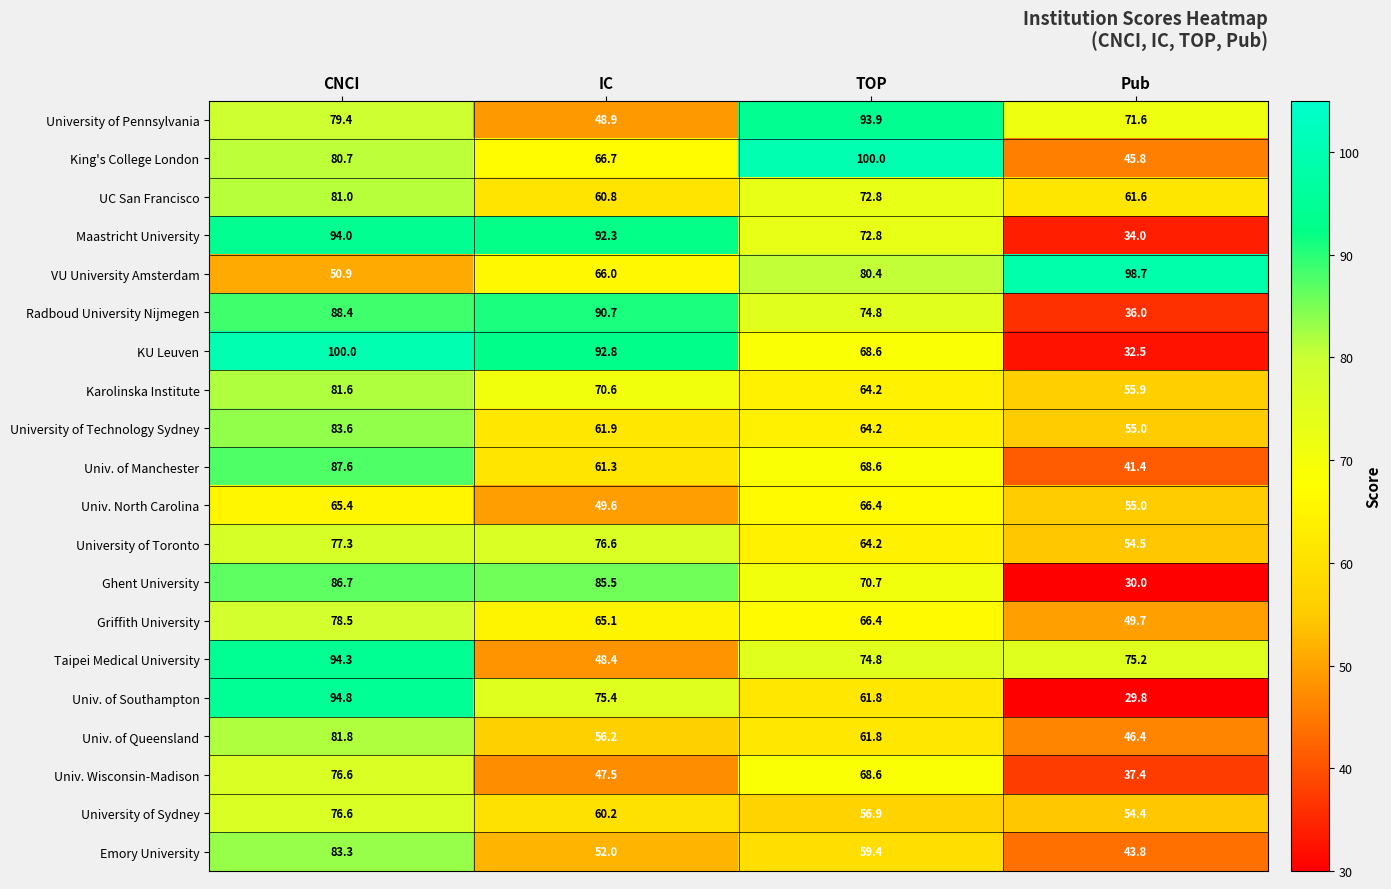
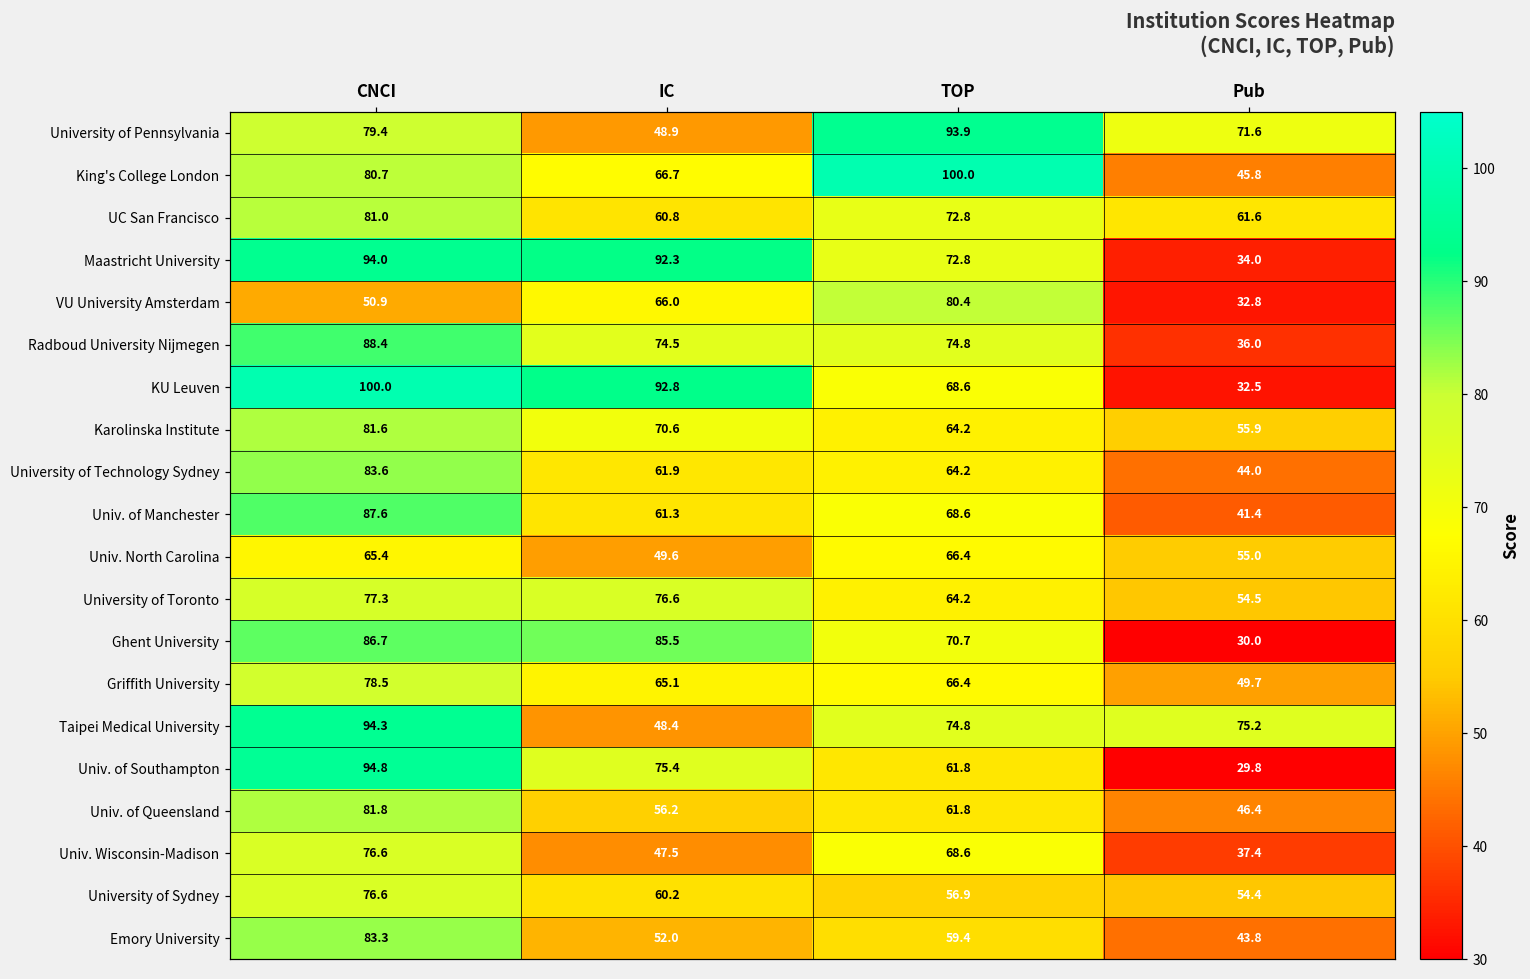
VU University Amsterdam, Pub: 98.7 -> 32.8
Radboud University Nijmegen, IC: 90.7 -> 74.5
University of Technology Sydney, Pub: 55.0 -> 44.0
